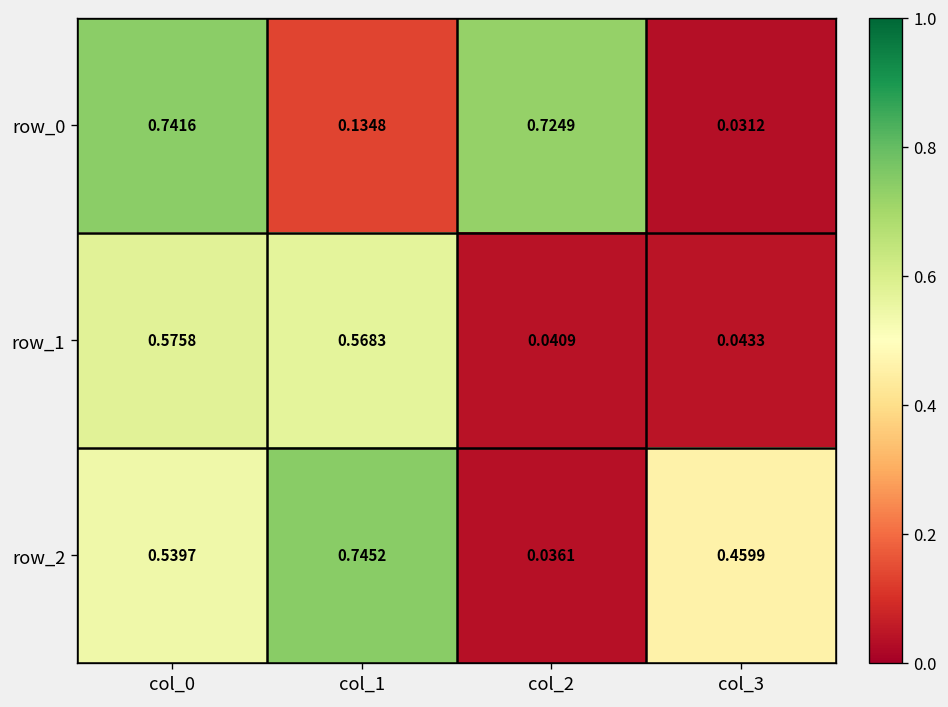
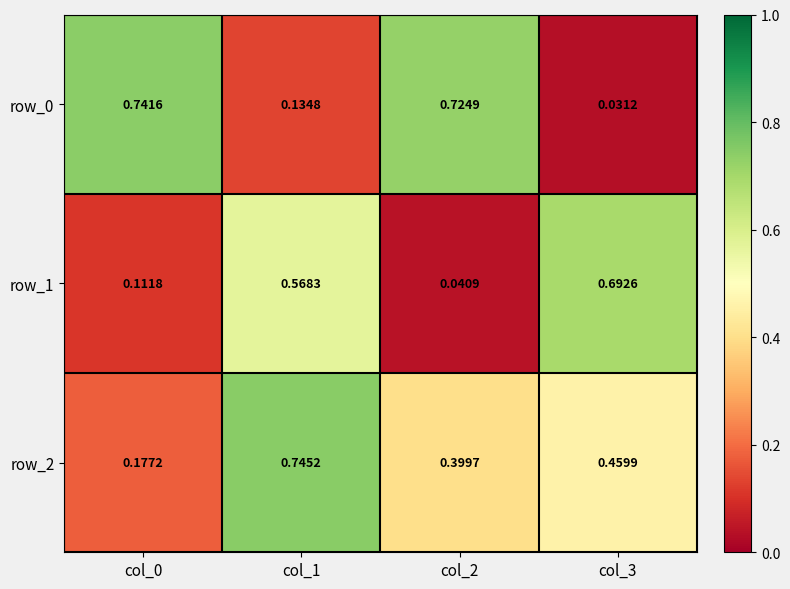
row_1, col_0: 0.5758 -> 0.1118
row_1, col_3: 0.0433 -> 0.6926
row_2, col_0: 0.5397 -> 0.1772
row_2, col_2: 0.0361 -> 0.3997
